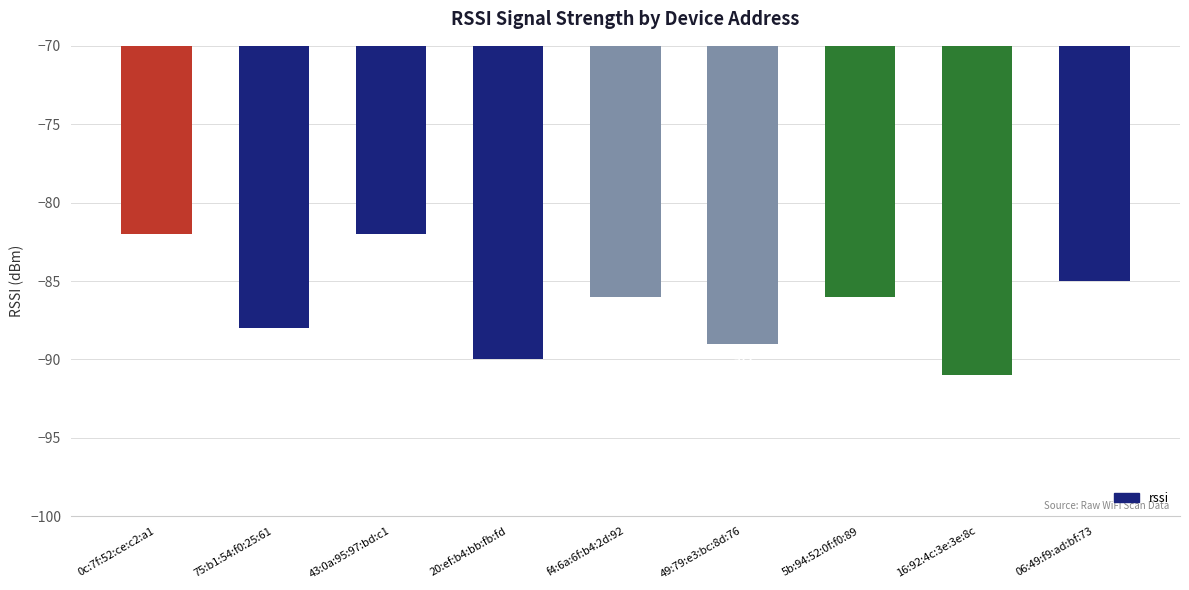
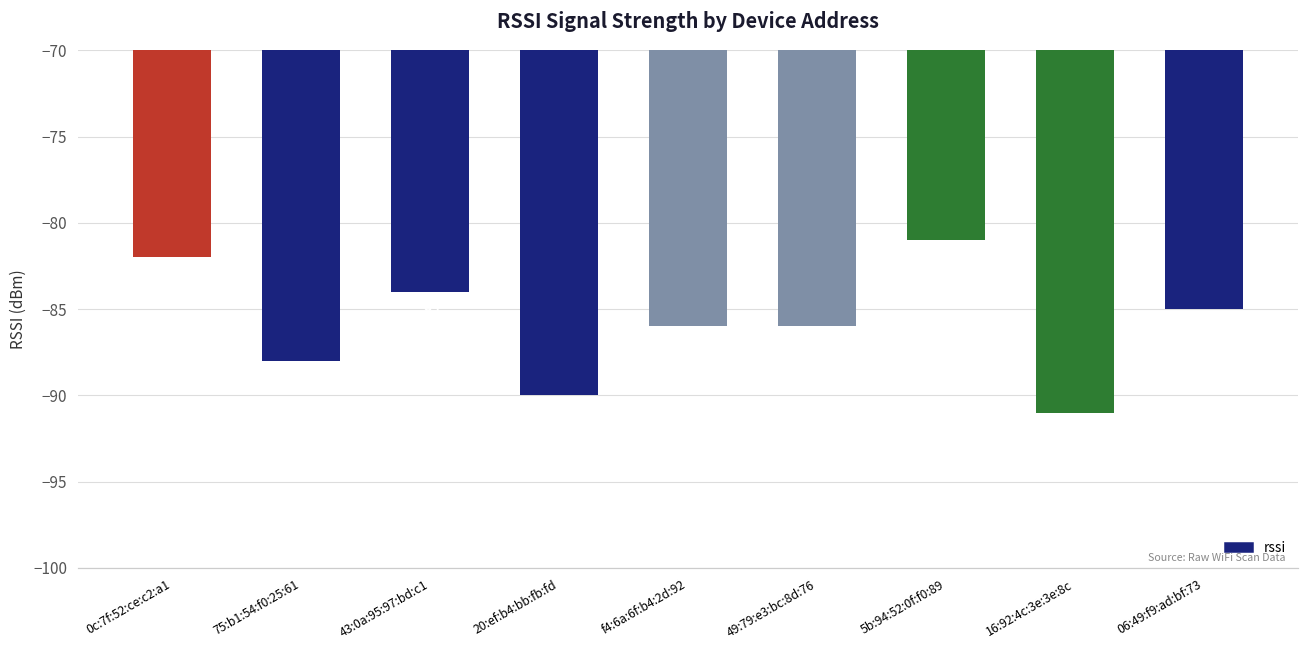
43:0a:95:97:bd:c1: -82 -> -84
49:79:e3:bc:8d:76: -89 -> -86
5b:94:52:0f:f0:89: -86 -> -81
